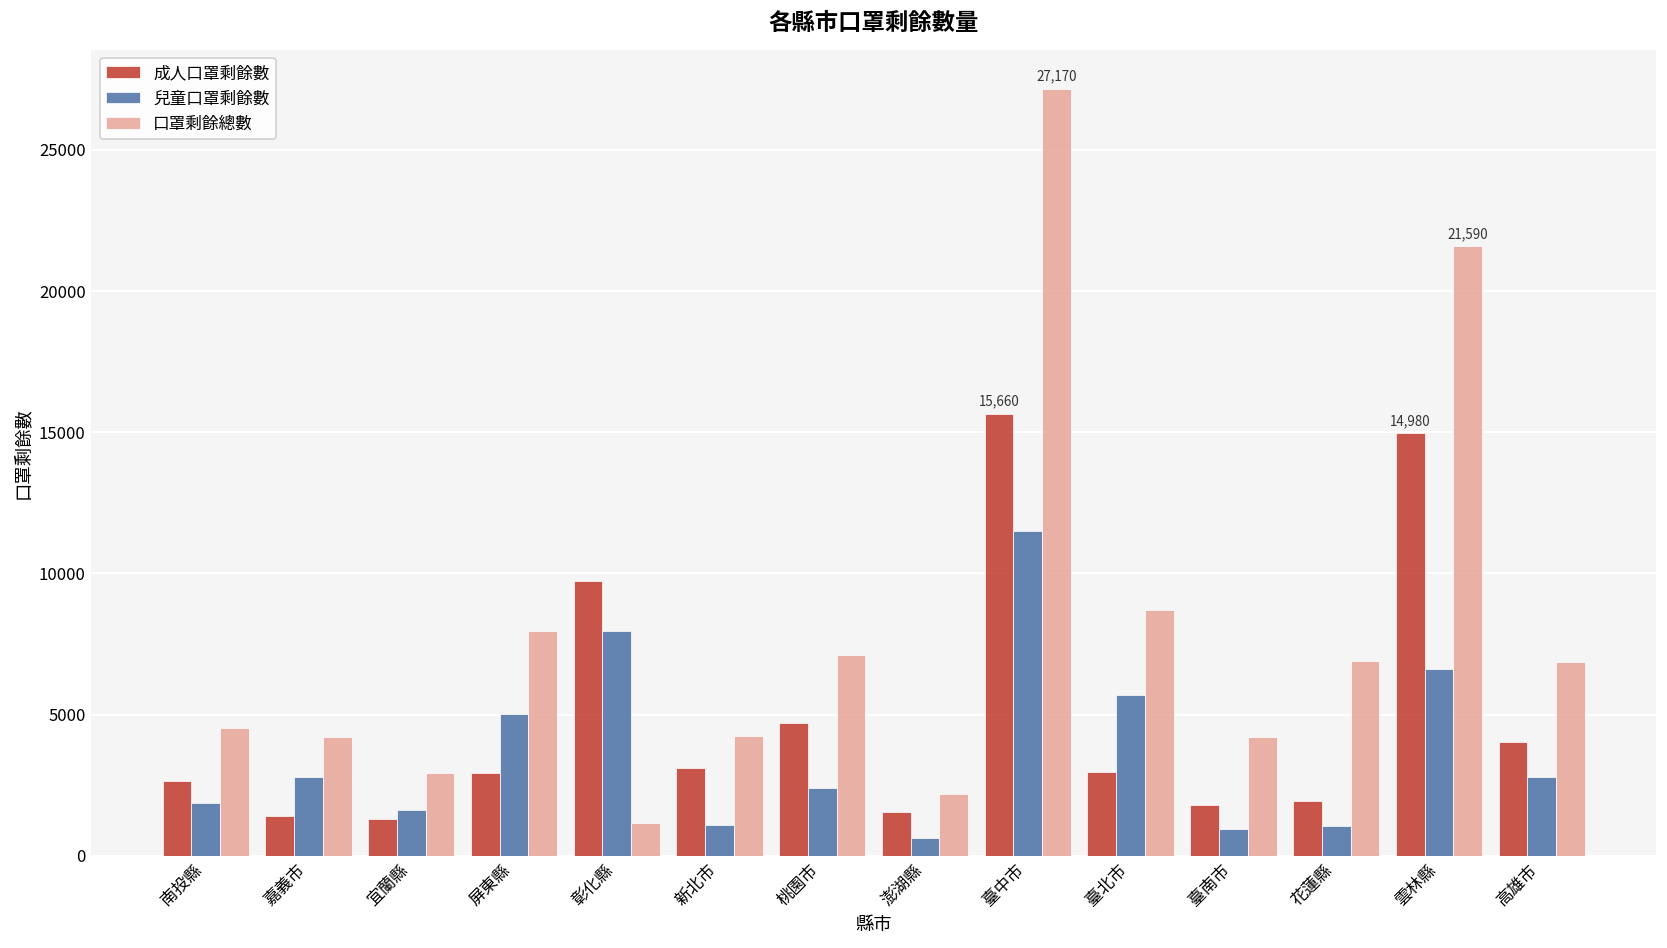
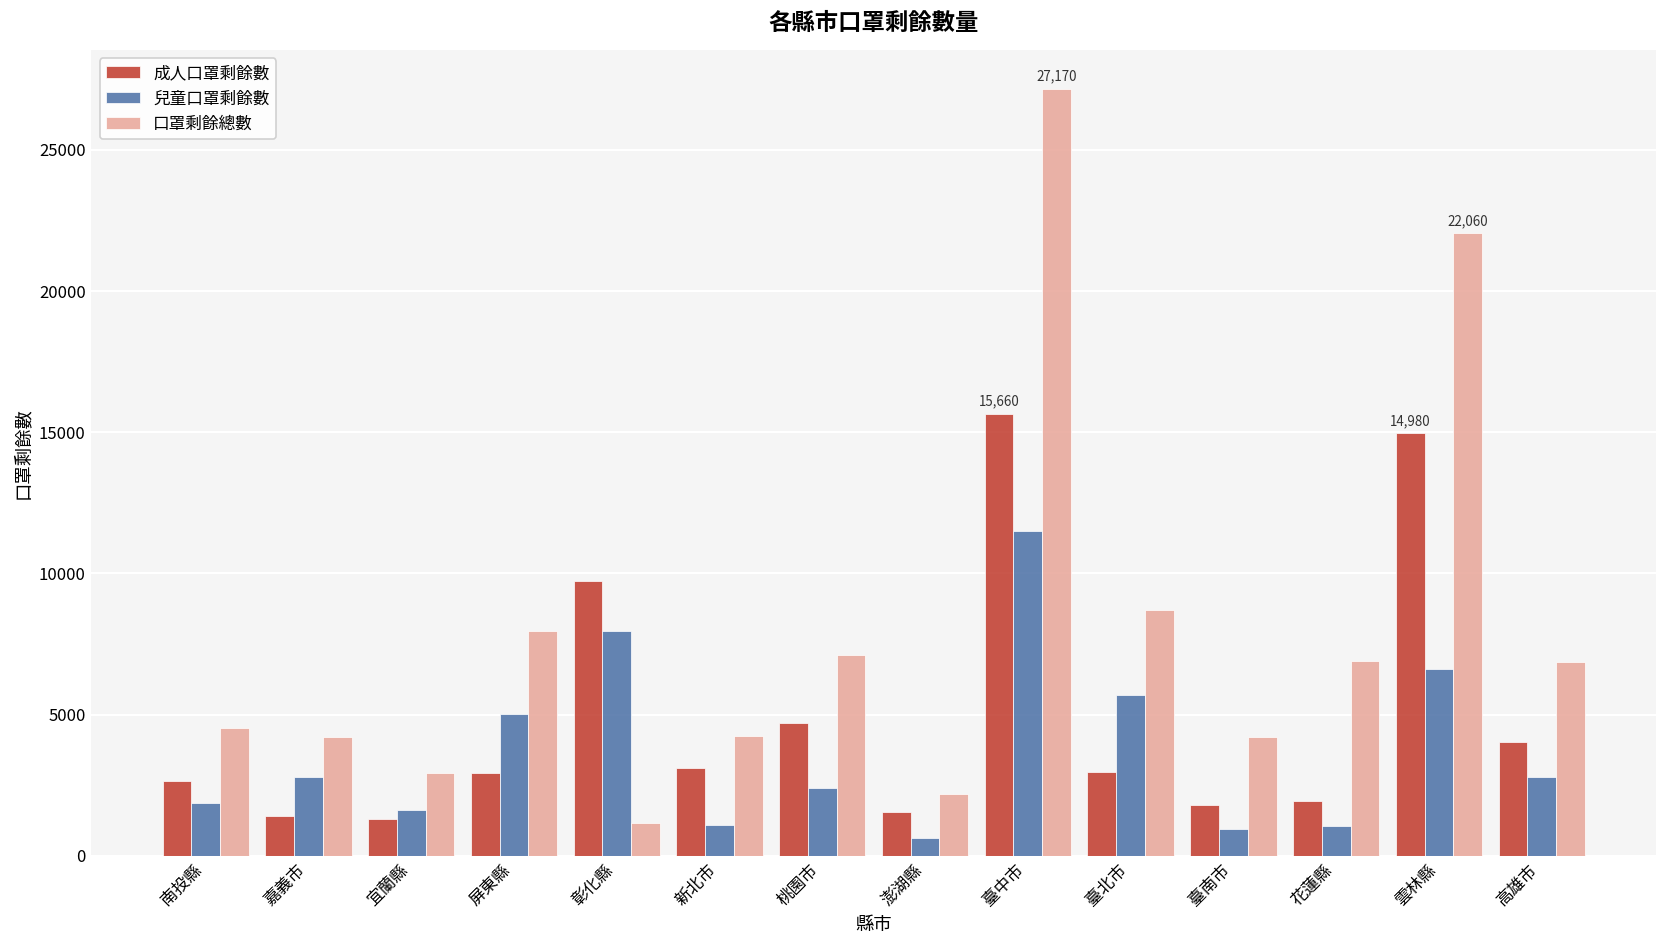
口罩剩餘總數, 雲林縣: 21,590 -> 22,060
